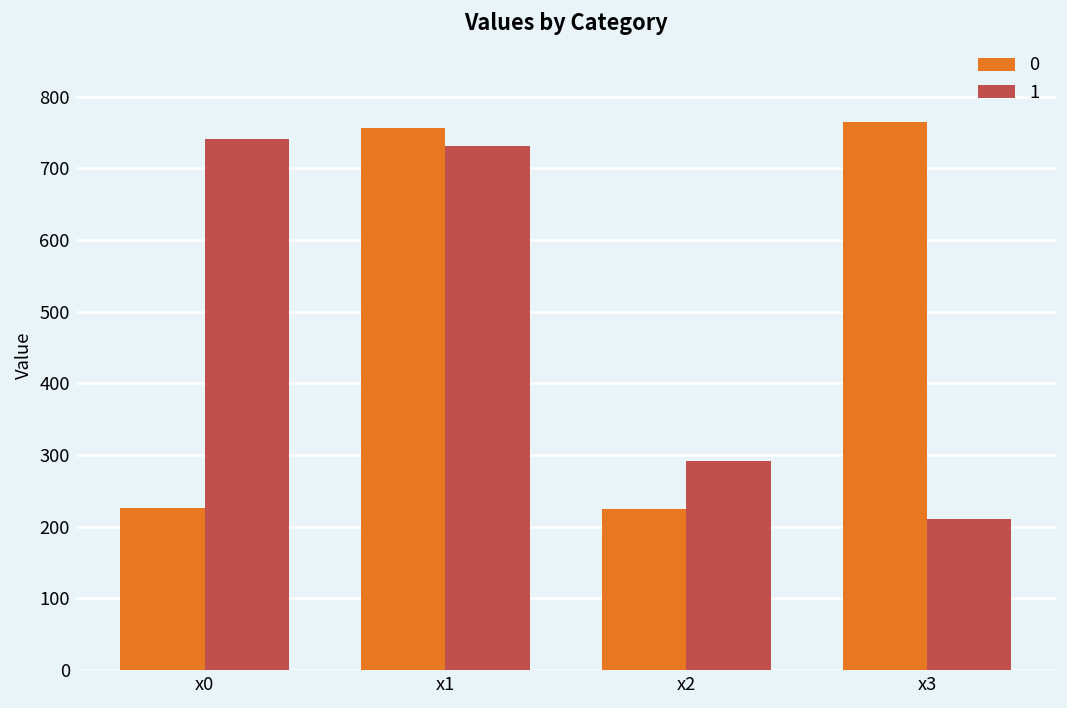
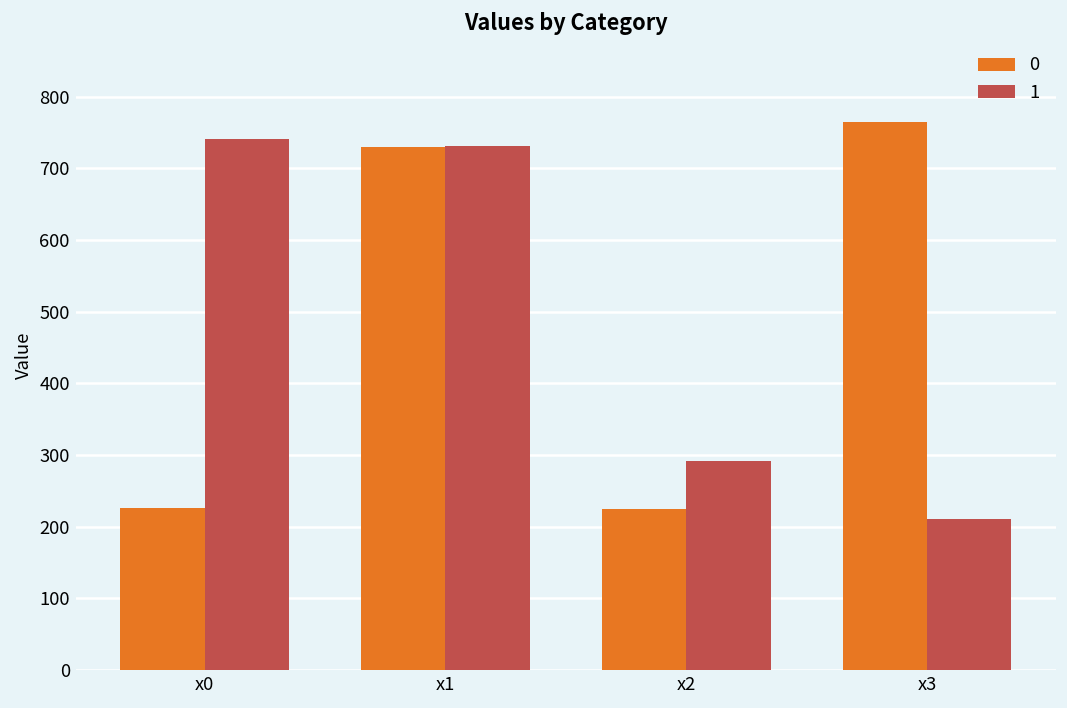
0, x1: 760 -> 730
